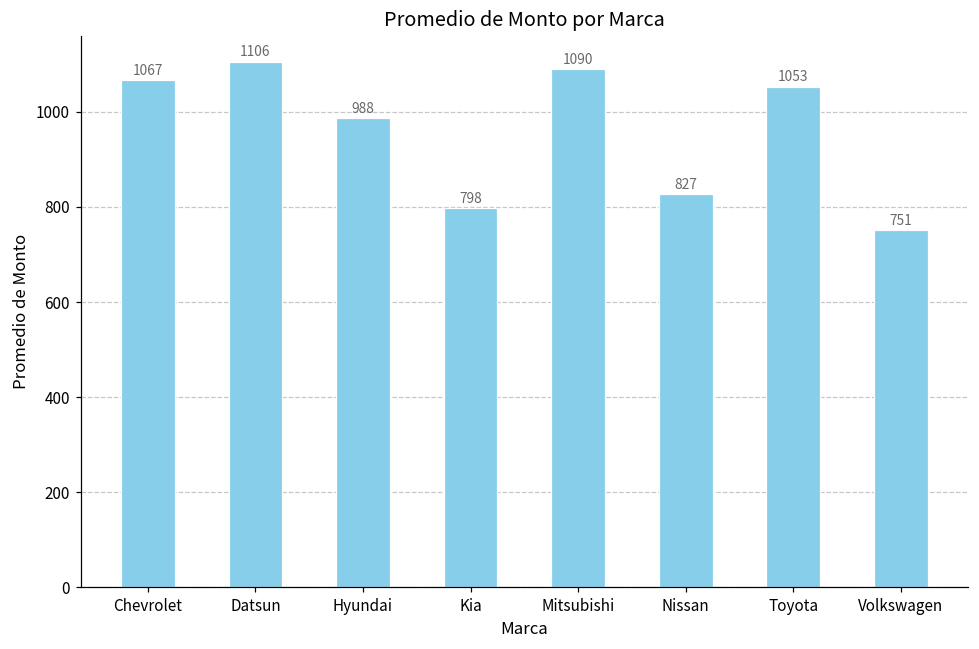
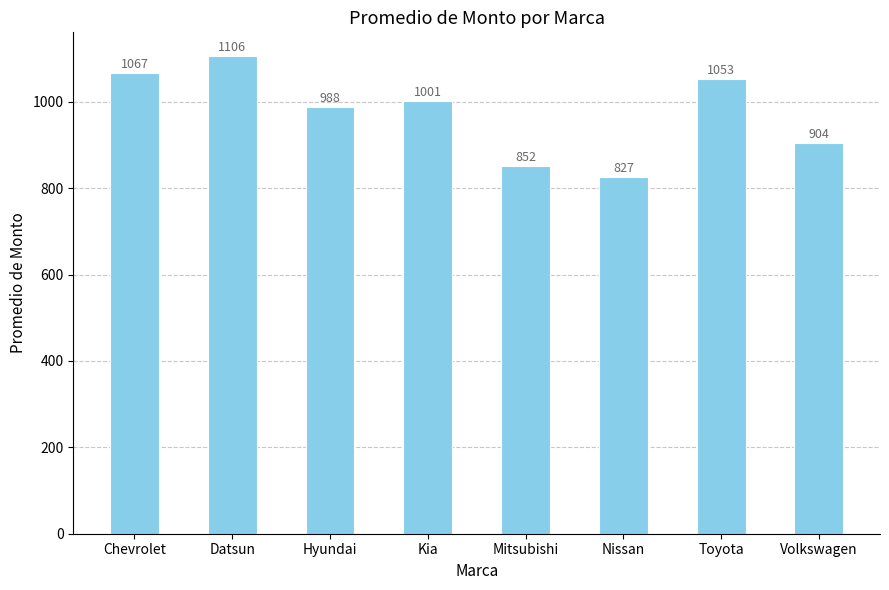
Kia: 798 -> 1001
Mitsubishi: 1090 -> 852
Volkswagen: 751 -> 904
